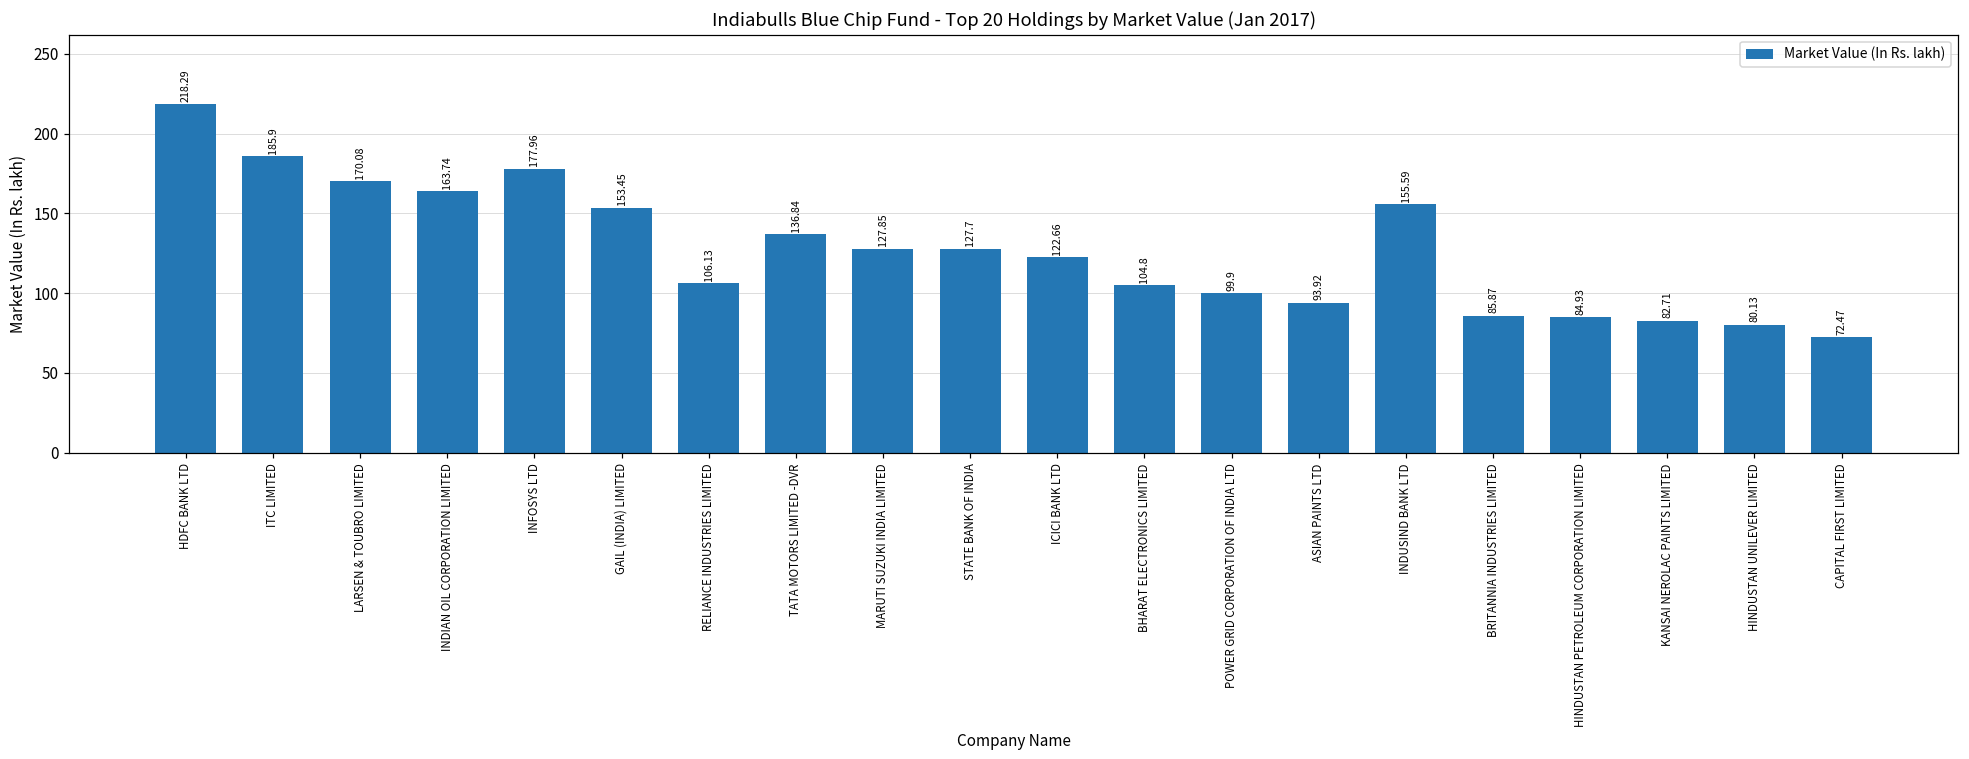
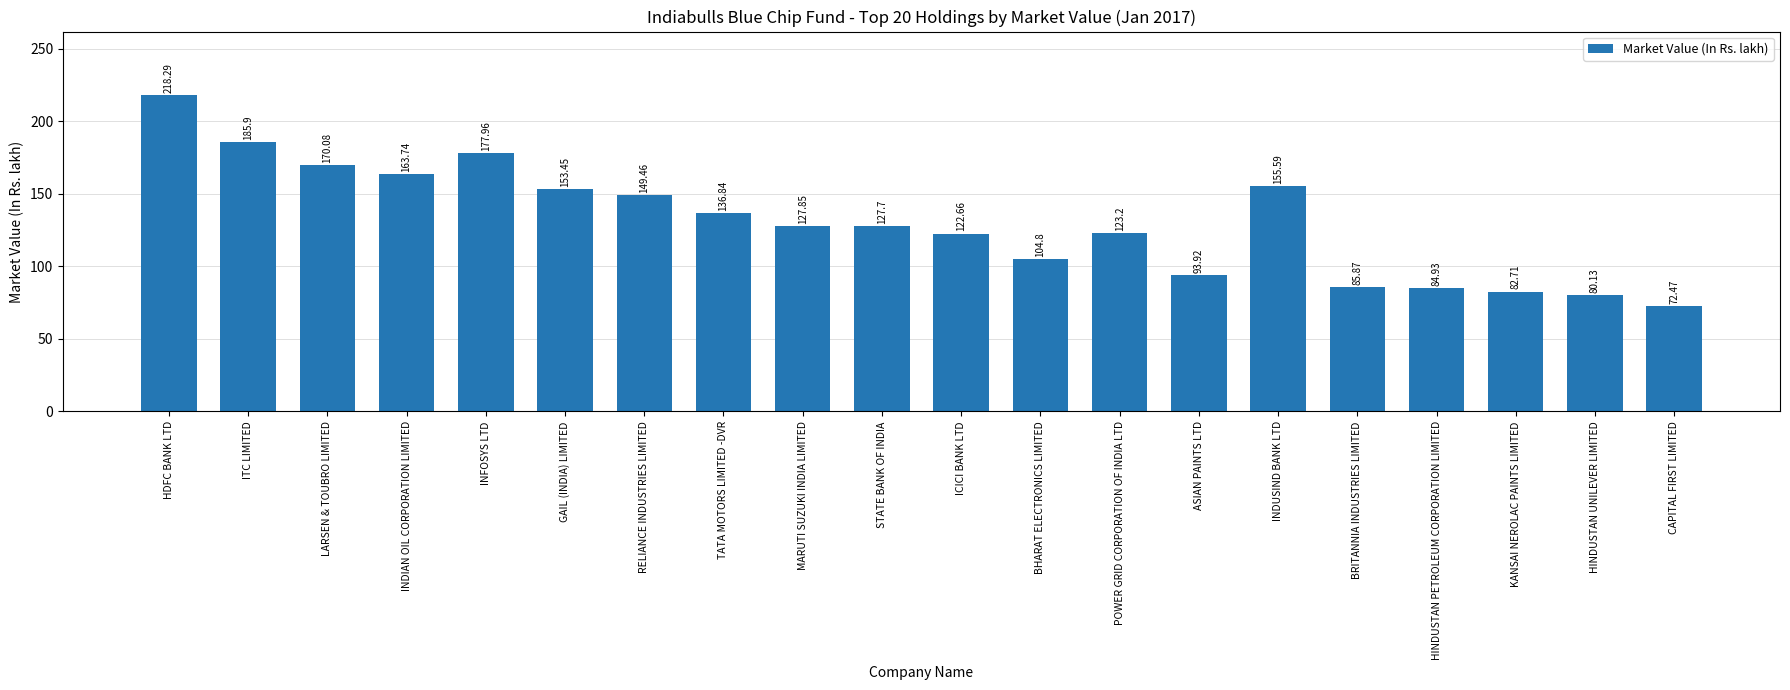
RELIANCE INDUSTRIES LIMITED: 106.13 -> 149.46
POWER GRID CORPORATION OF INDIA LTD: 99.9 -> 123.2
